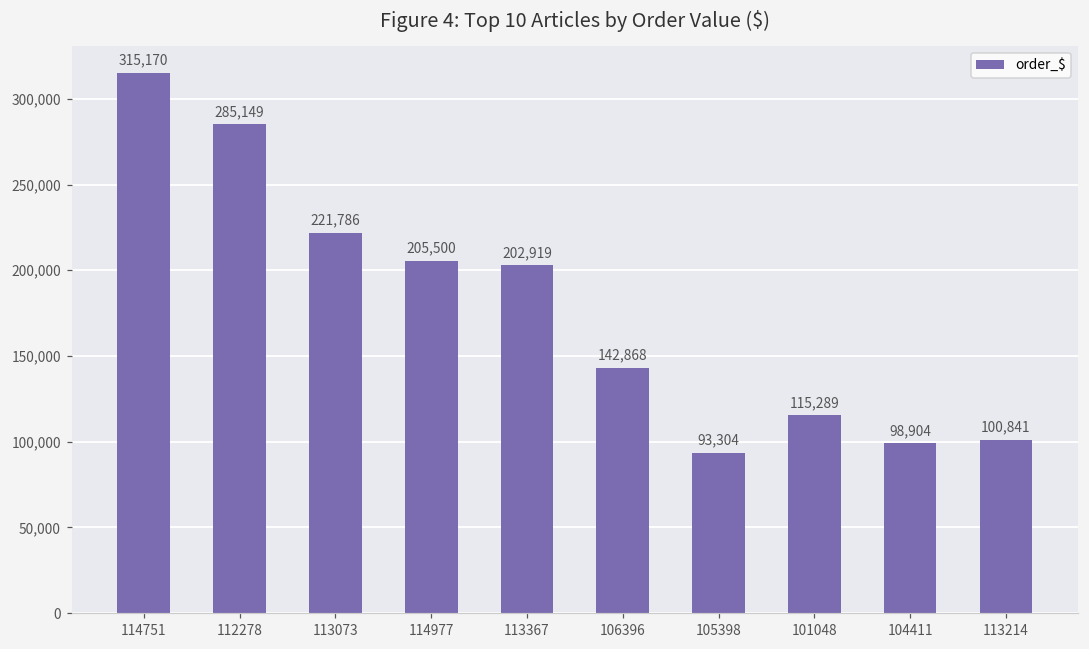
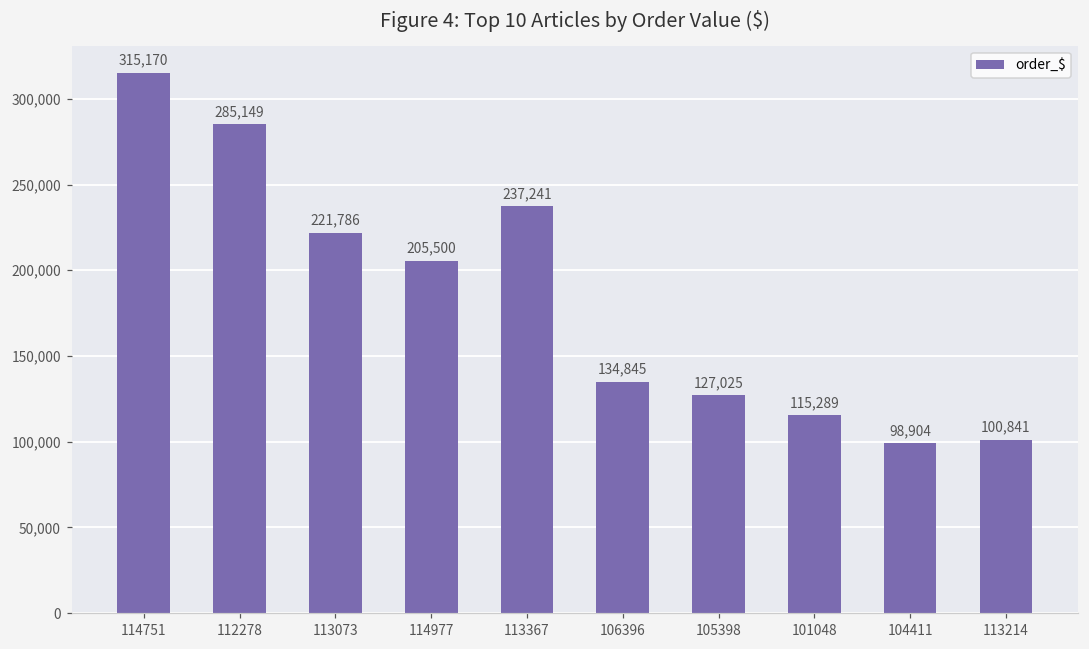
113367: 202,919 -> 237,241
106396: 142,868 -> 134,845
105398: 93,304 -> 127,025
